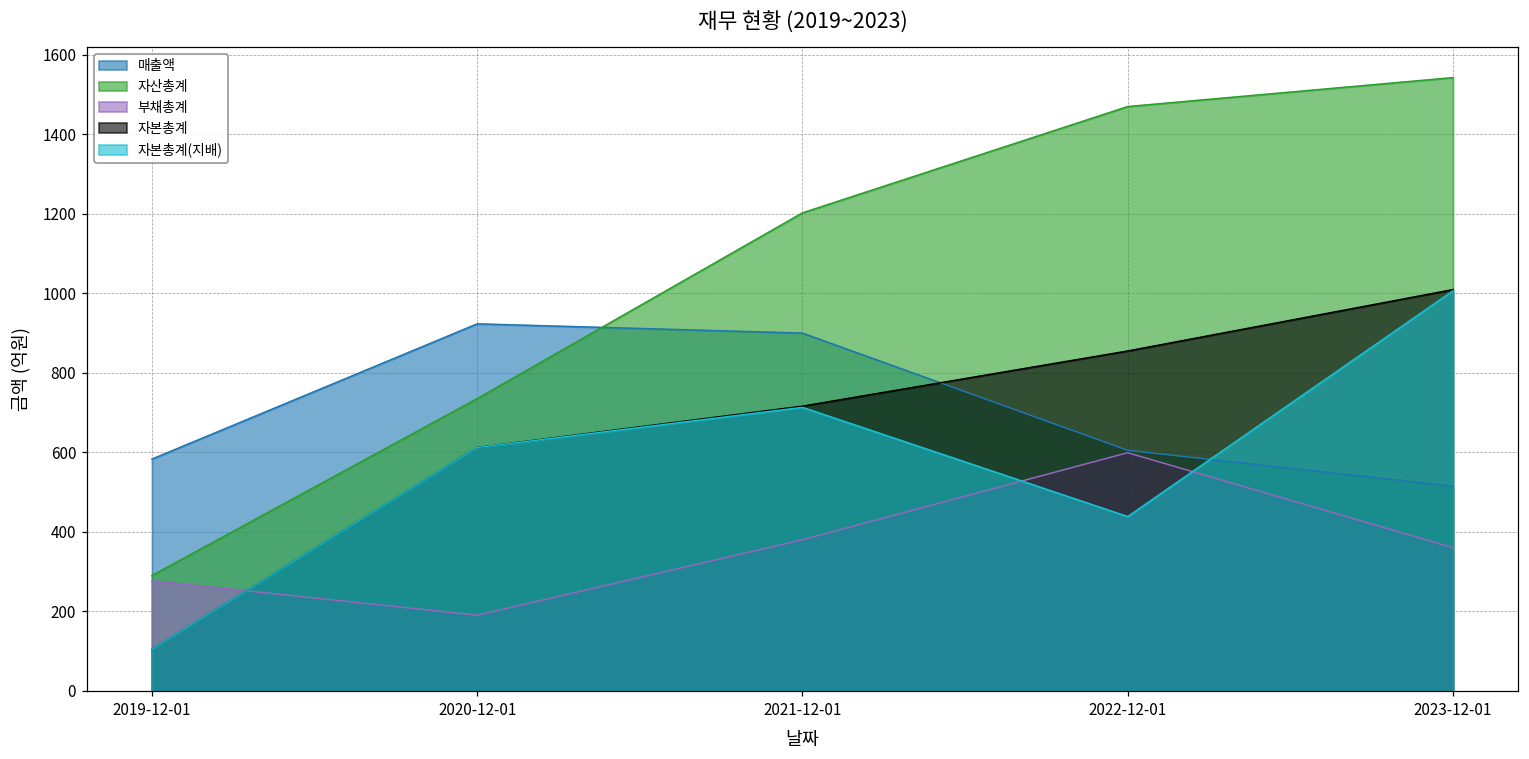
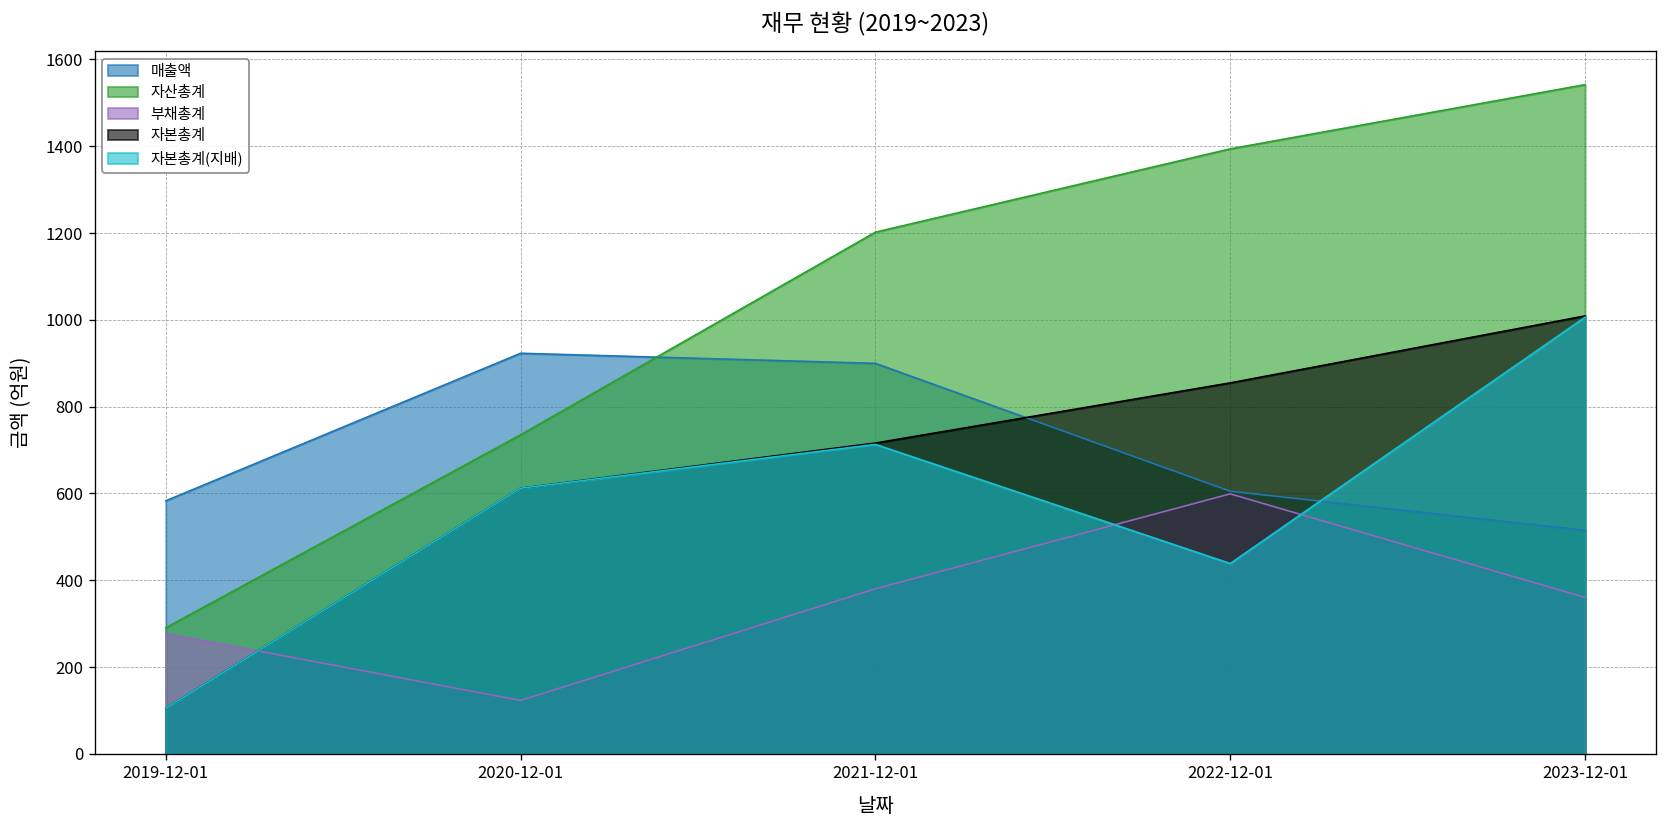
부채총계, 2020-12-01: 190 -> 120
자산총계, 2022-12-01: 1470 -> 1390
